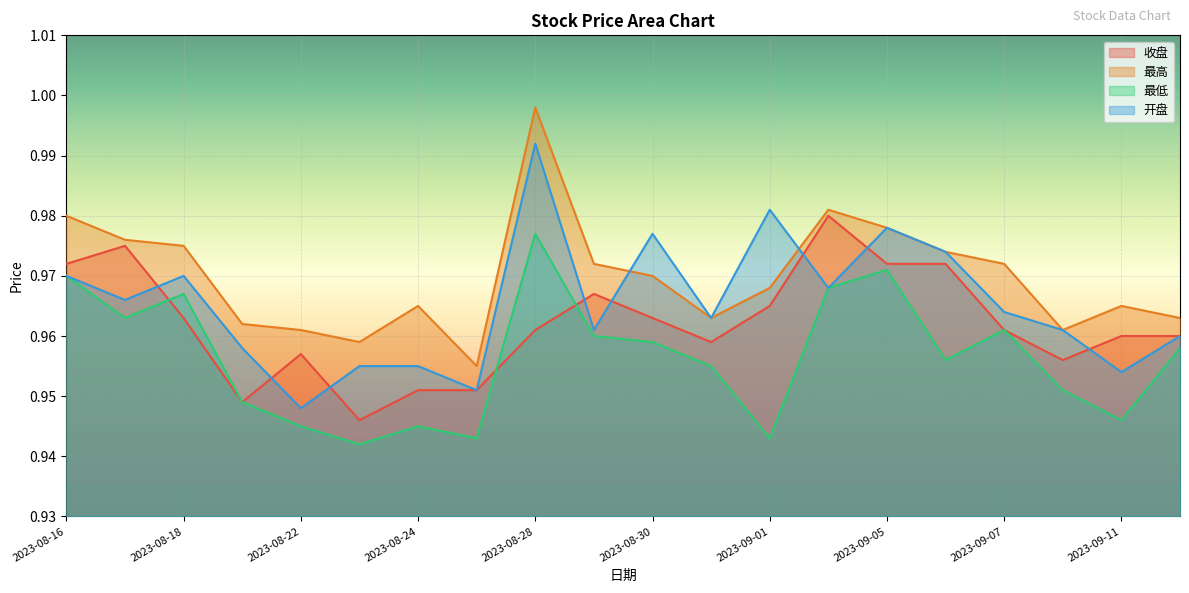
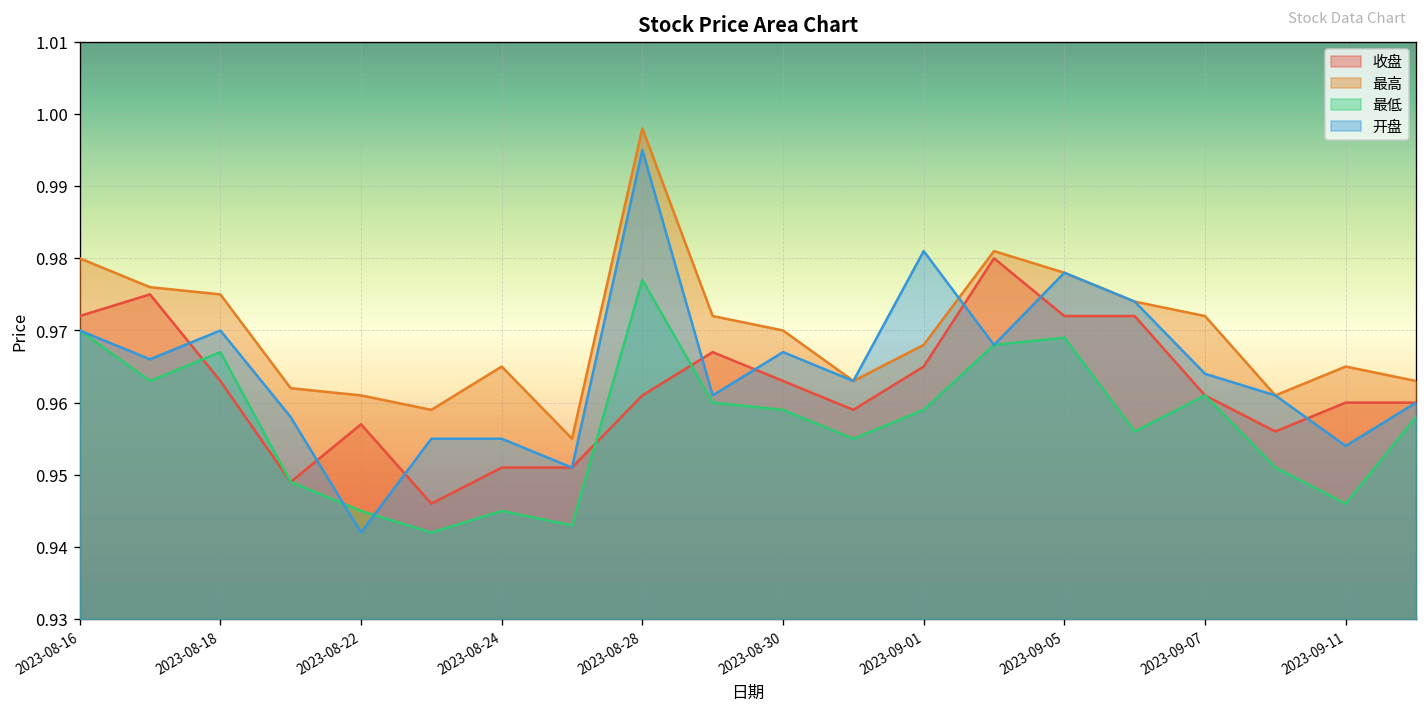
开盘, 2023-08-22: 0.948 -> 0.942
开盘, 2023-08-28: 0.992 -> 0.995
开盘, 2023-08-30: 0.977 -> 0.967
最低, 2023-09-01: 0.943 -> 0.959
最低, 2023-09-05: 0.971 -> 0.969
